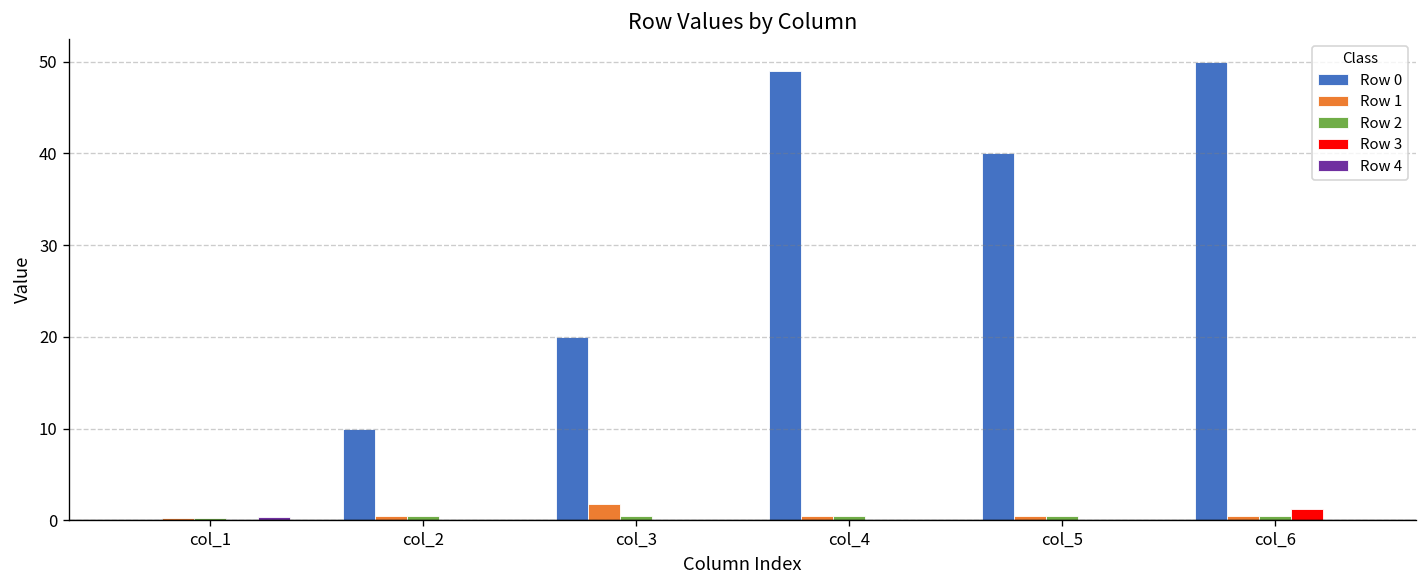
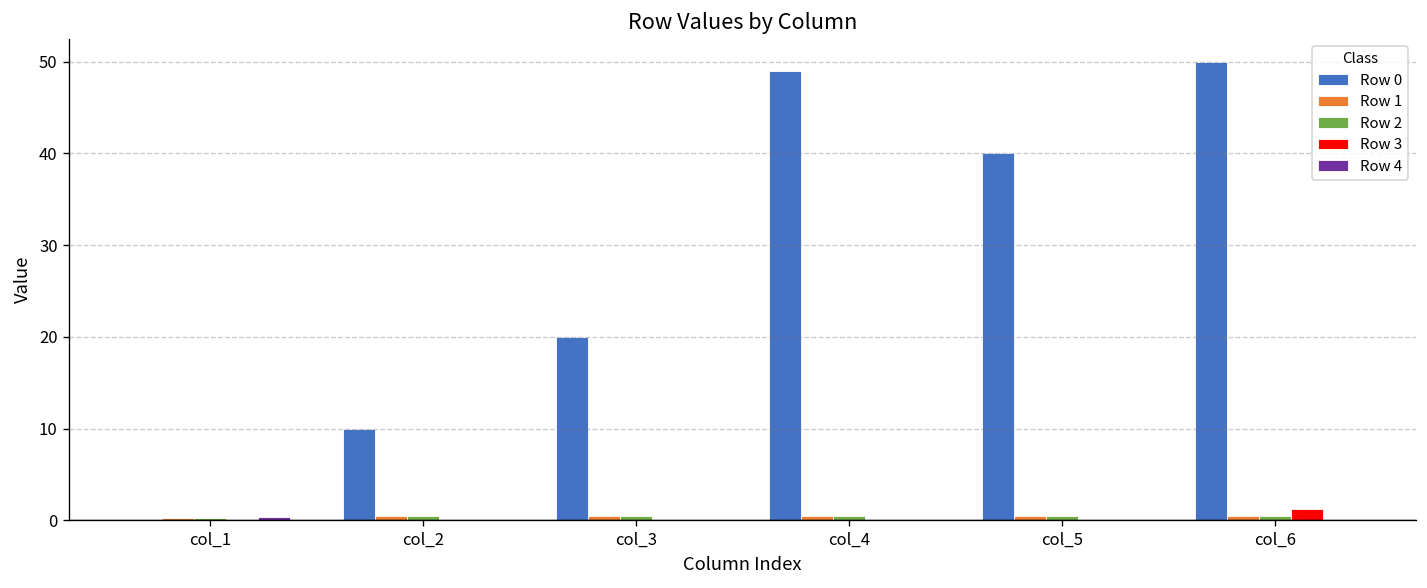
Row 1, col_3: 2 -> 1
